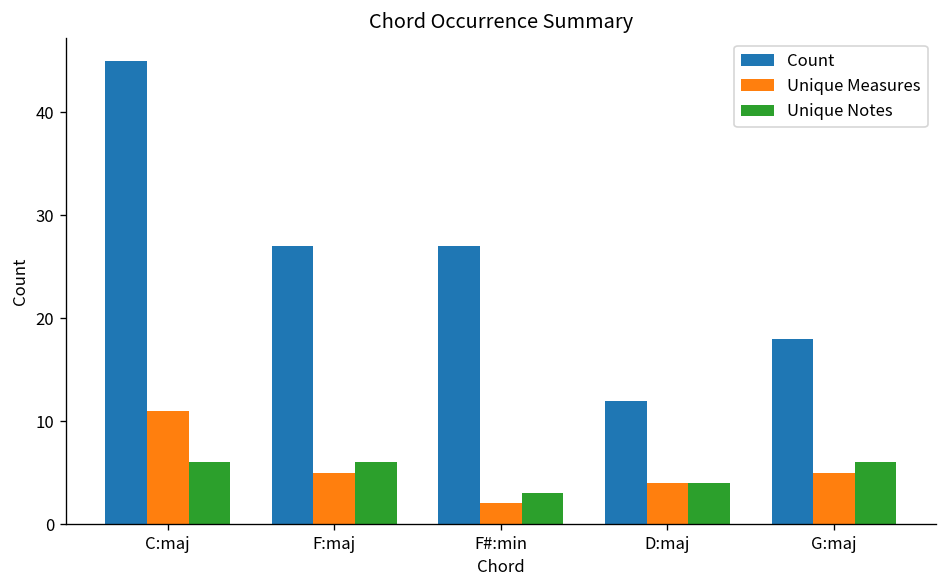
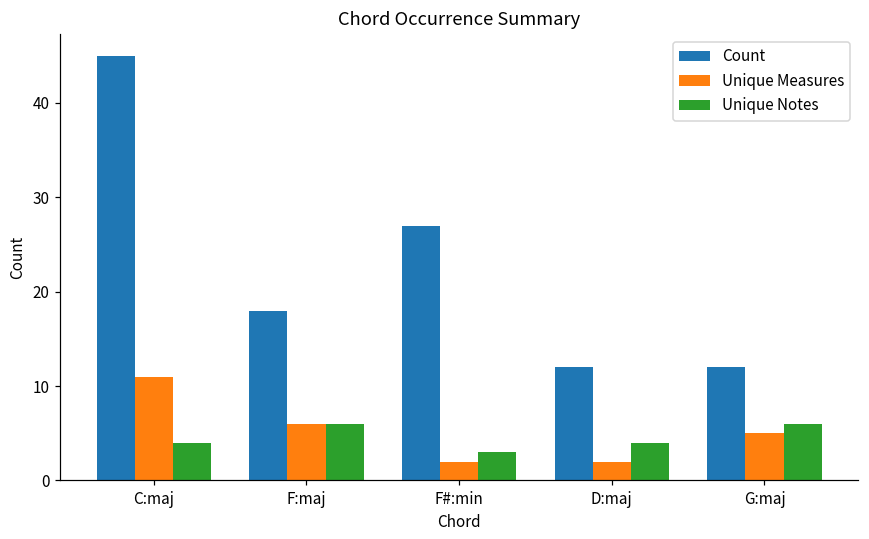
Unique Notes, C:maj: 6 -> 4
Count, F:maj: 27 -> 18
Unique Measures, F:maj: 5 -> 6
Unique Measures, D:maj: 4 -> 2
Count, G:maj: 18 -> 12
